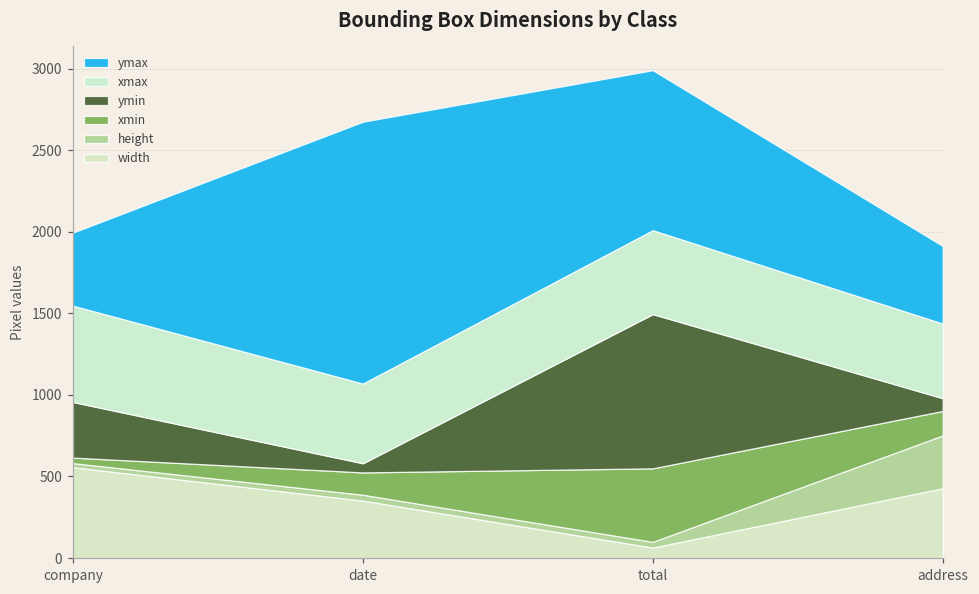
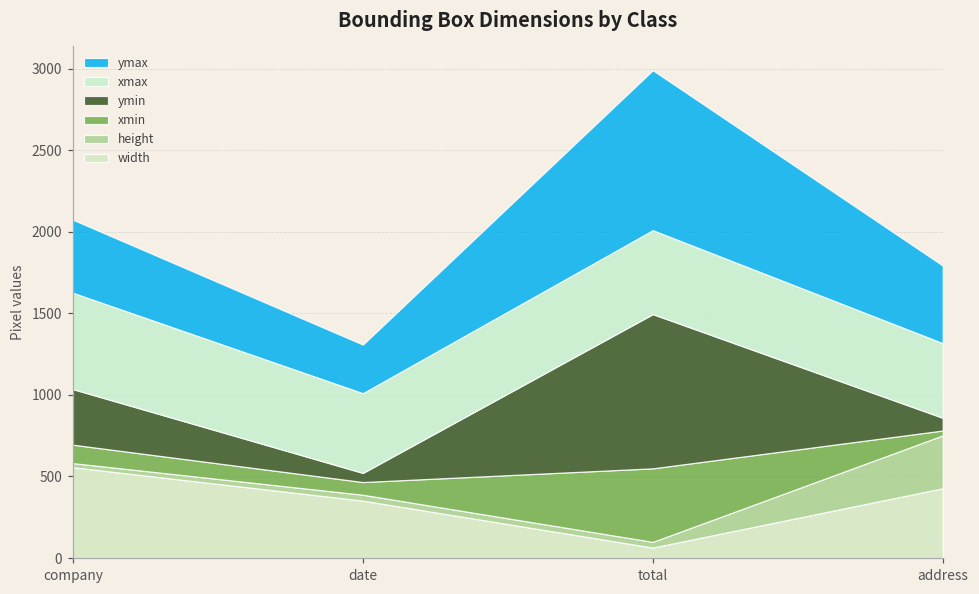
xmin, company: 30 -> 110
xmin, date: 140 -> 80
ymax, date: 1610 -> 300
xmin, address: 150 -> 30
